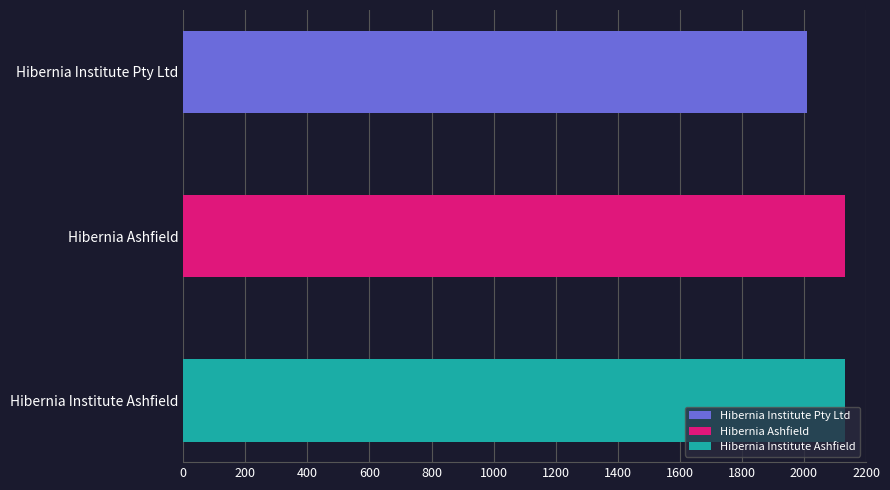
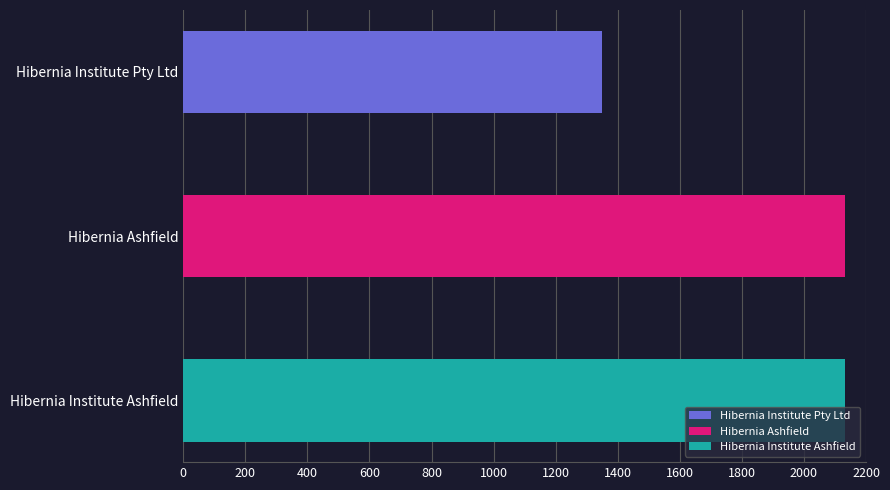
Hibernia Institute Pty Ltd: 2010 -> 1350
